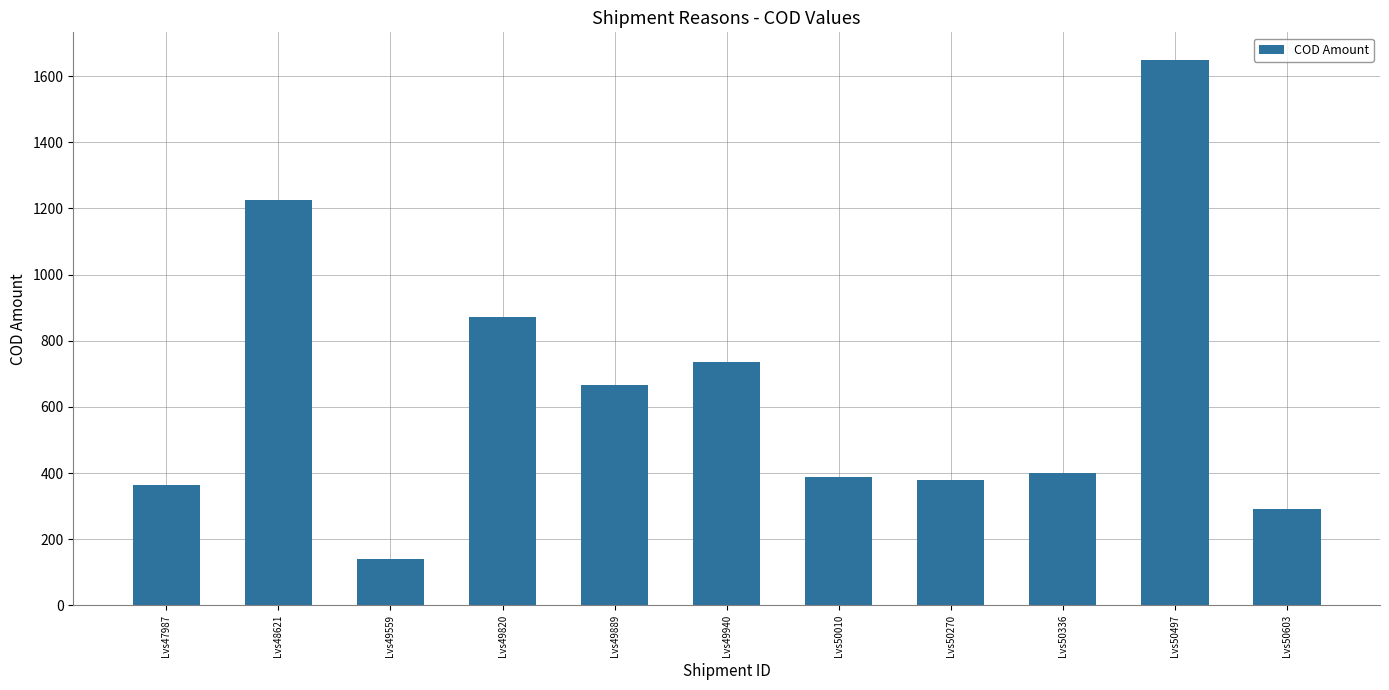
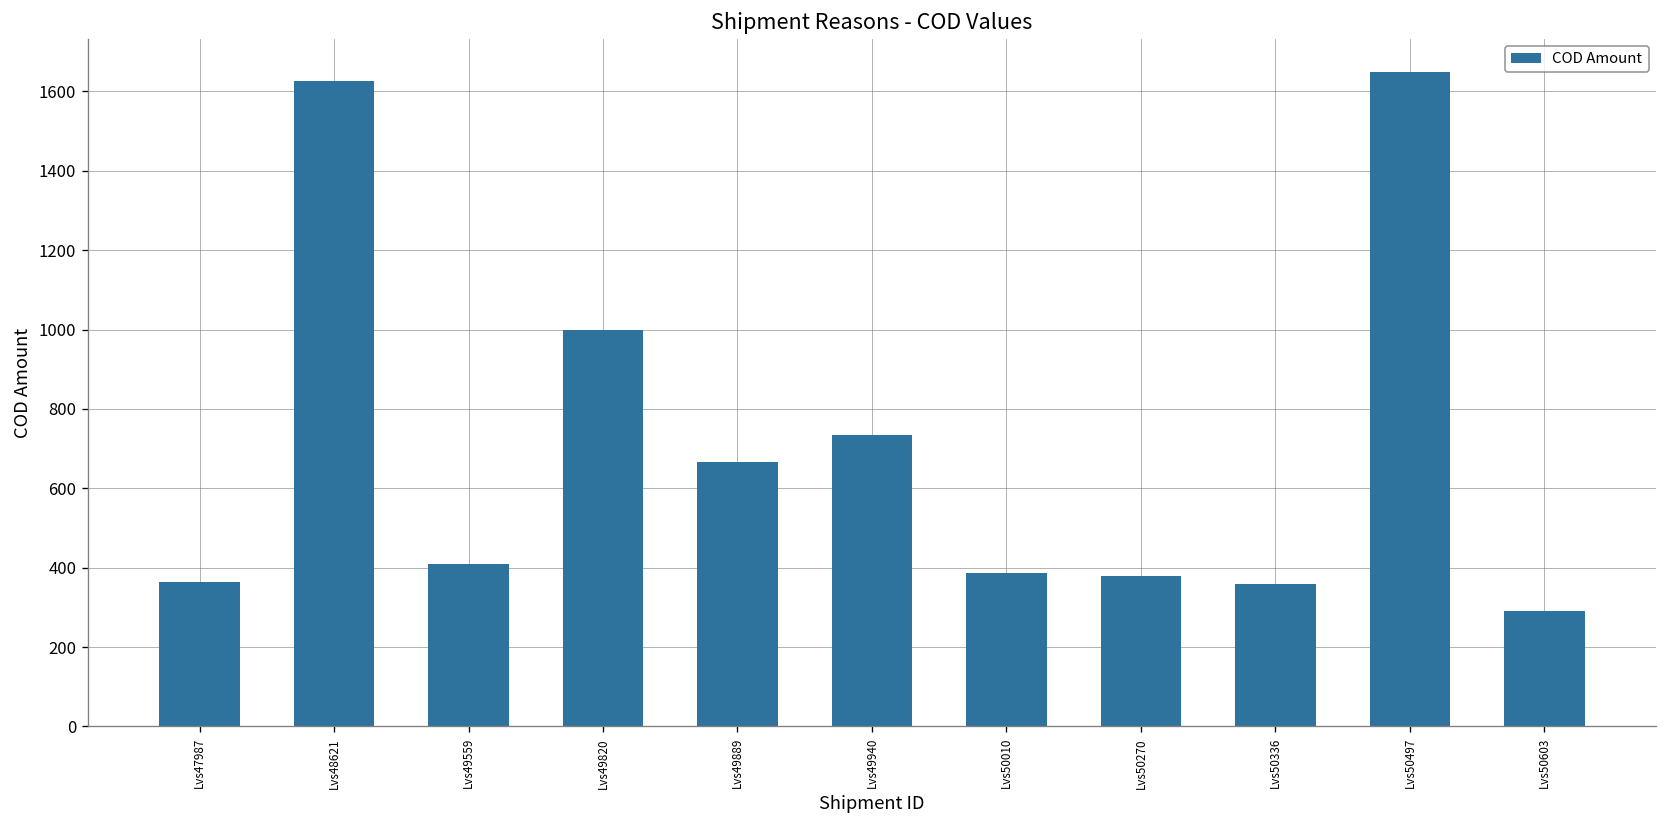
Lvs48621: 1230 -> 1630
Lvs49559: 140 -> 410
Lvs49820: 870 -> 1000
Lvs50336: 400 -> 360
